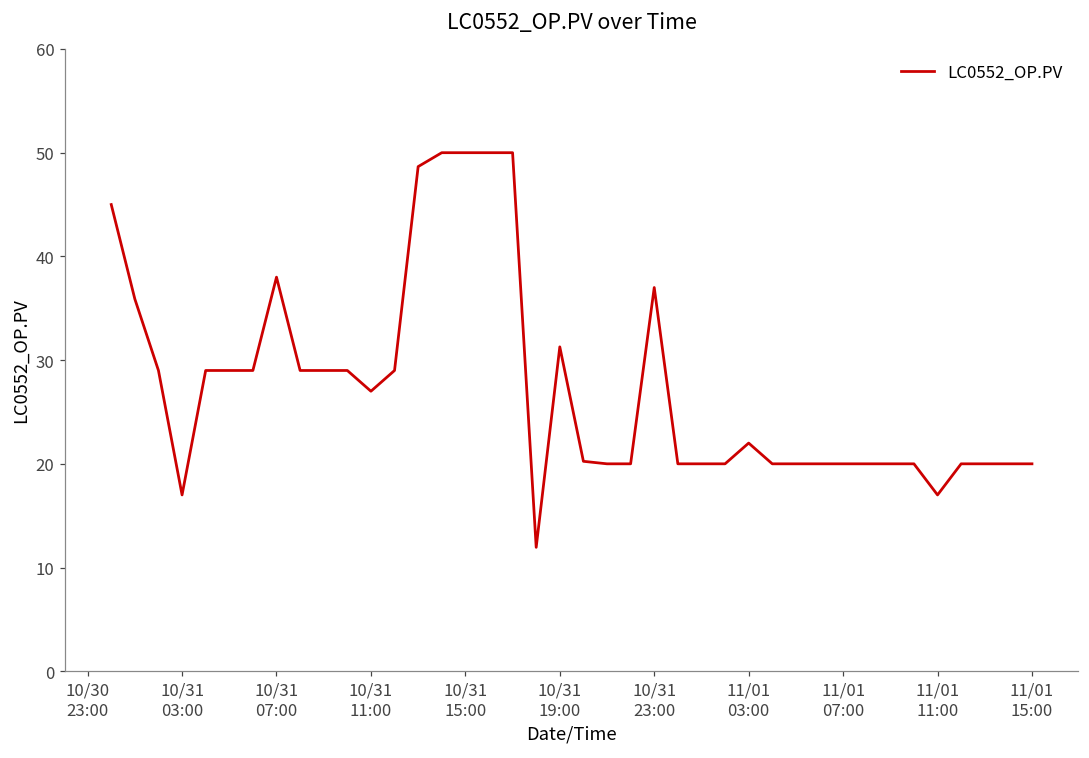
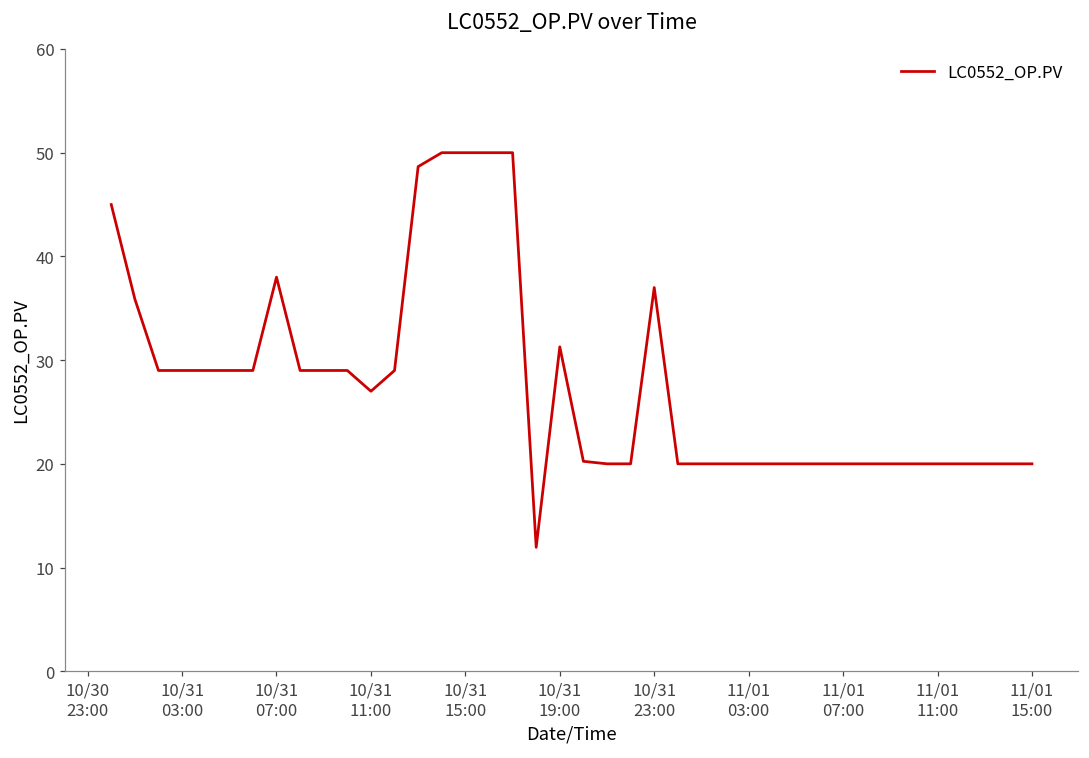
10/31 03:00: 17 -> 29
11/01 03:00: 22 -> 20
11/01 11:00: 17 -> 20
